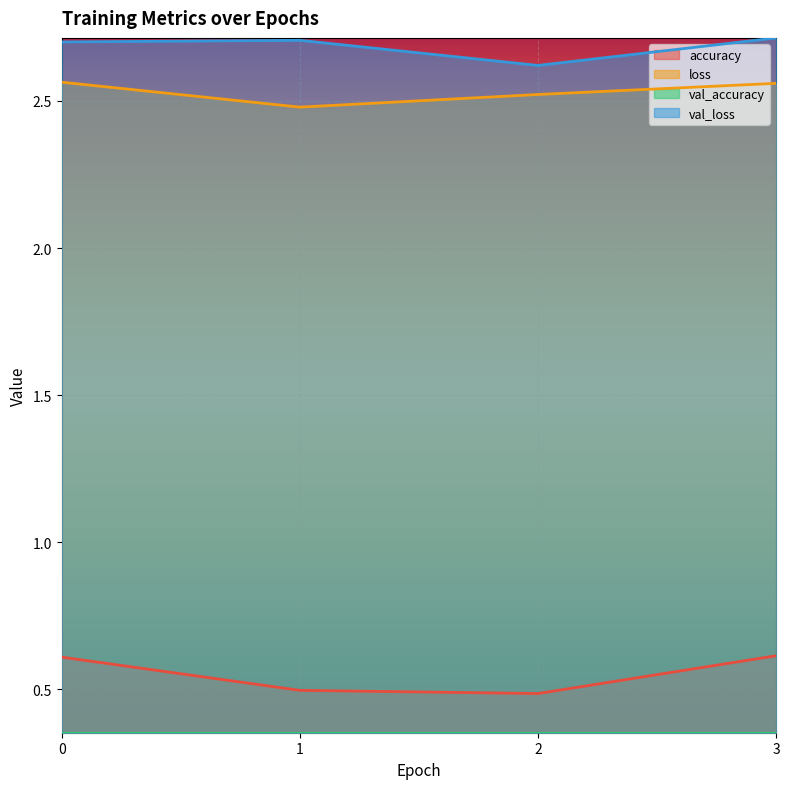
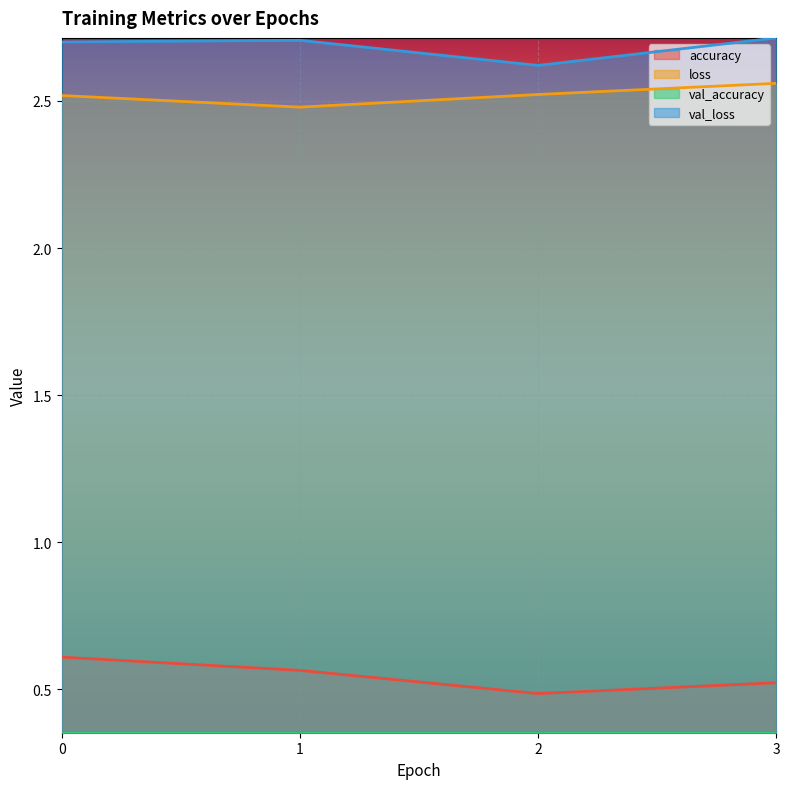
loss, 0: 2.56 -> 2.52
accuracy, 1: 0.50 -> 0.56
accuracy, 3: 0.61 -> 0.52
